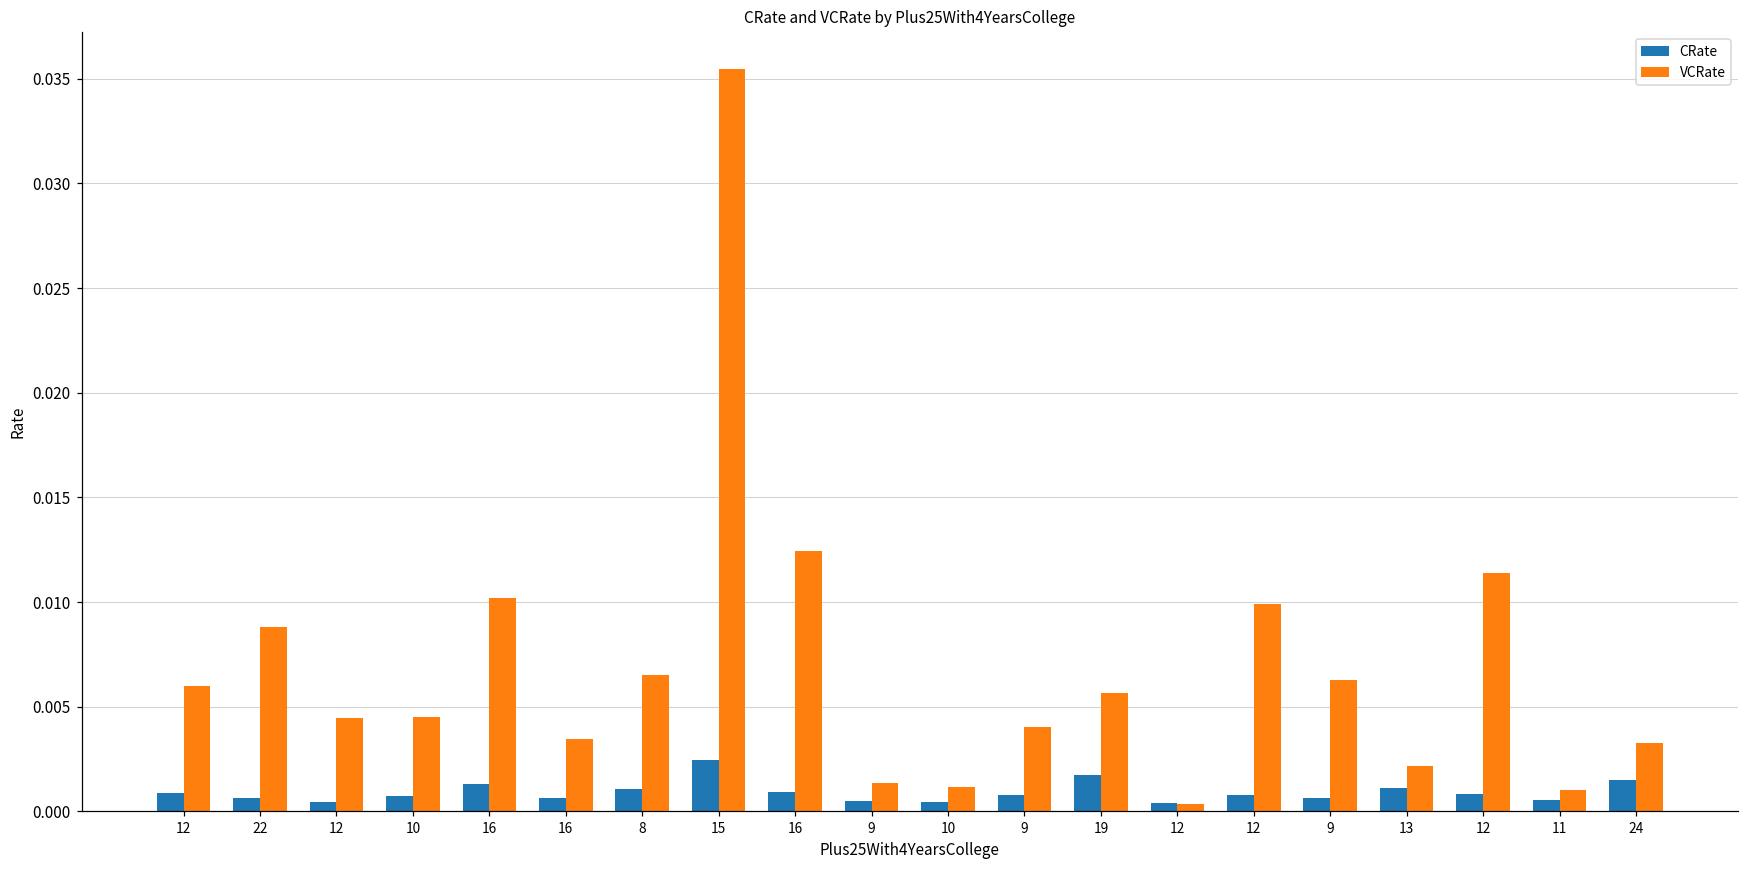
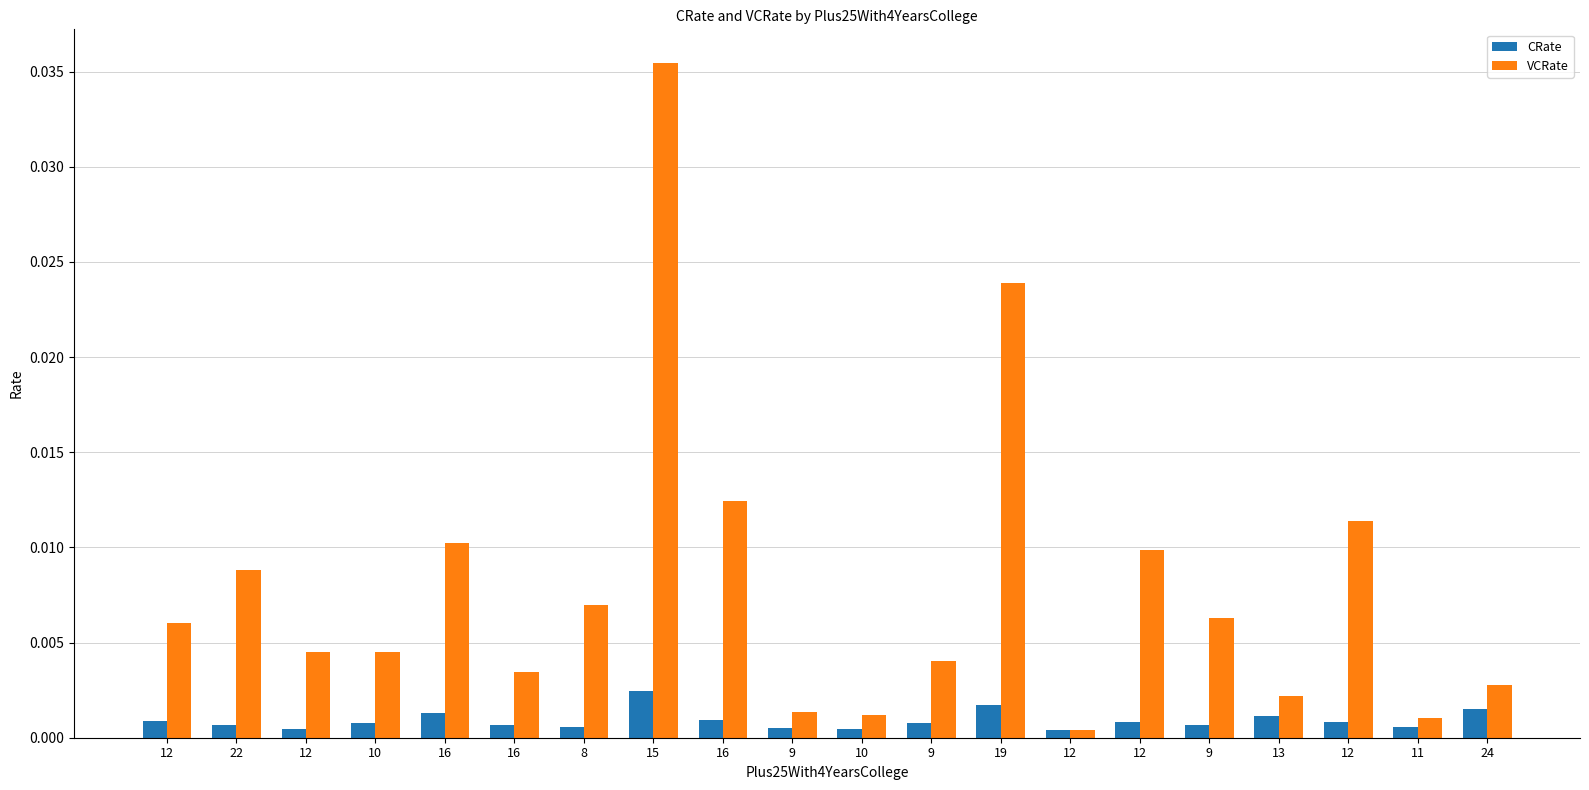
CRate, 8: 0.0011 -> 0.0005
VCRate, 8: 0.0065 -> 0.0070
VCRate, 19: 0.0057 -> 0.0239
VCRate, 24: 0.0033 -> 0.0028
